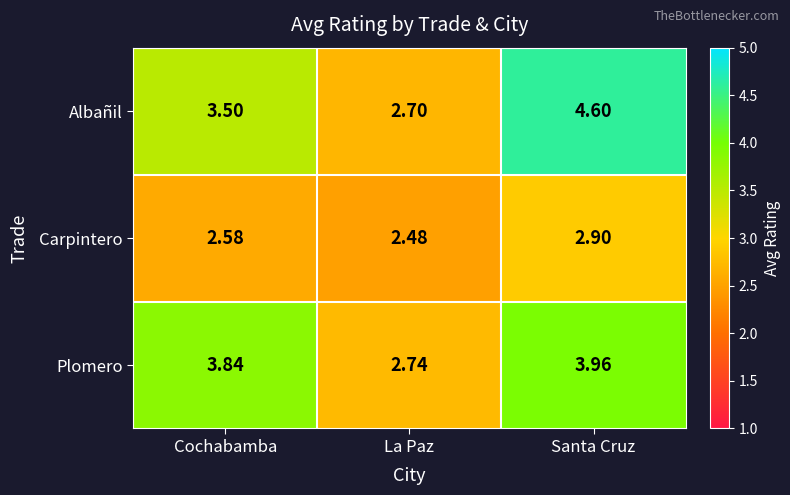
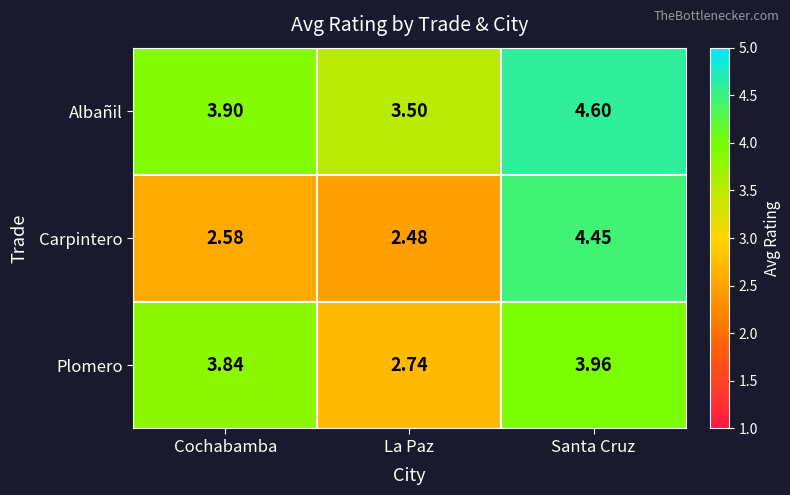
Albañil, Cochabamba: 3.50 -> 3.90
Albañil, La Paz: 2.70 -> 3.50
Carpintero, Santa Cruz: 2.90 -> 4.45
